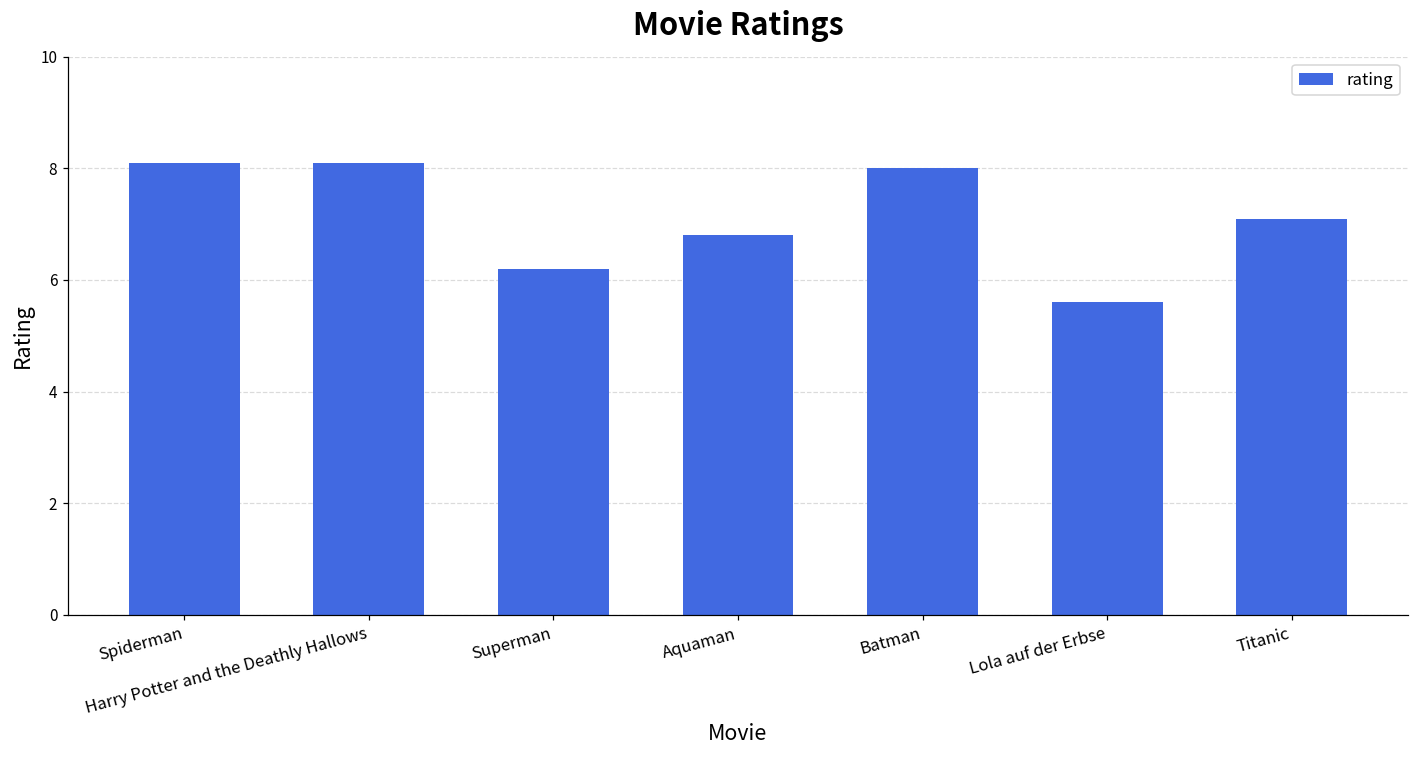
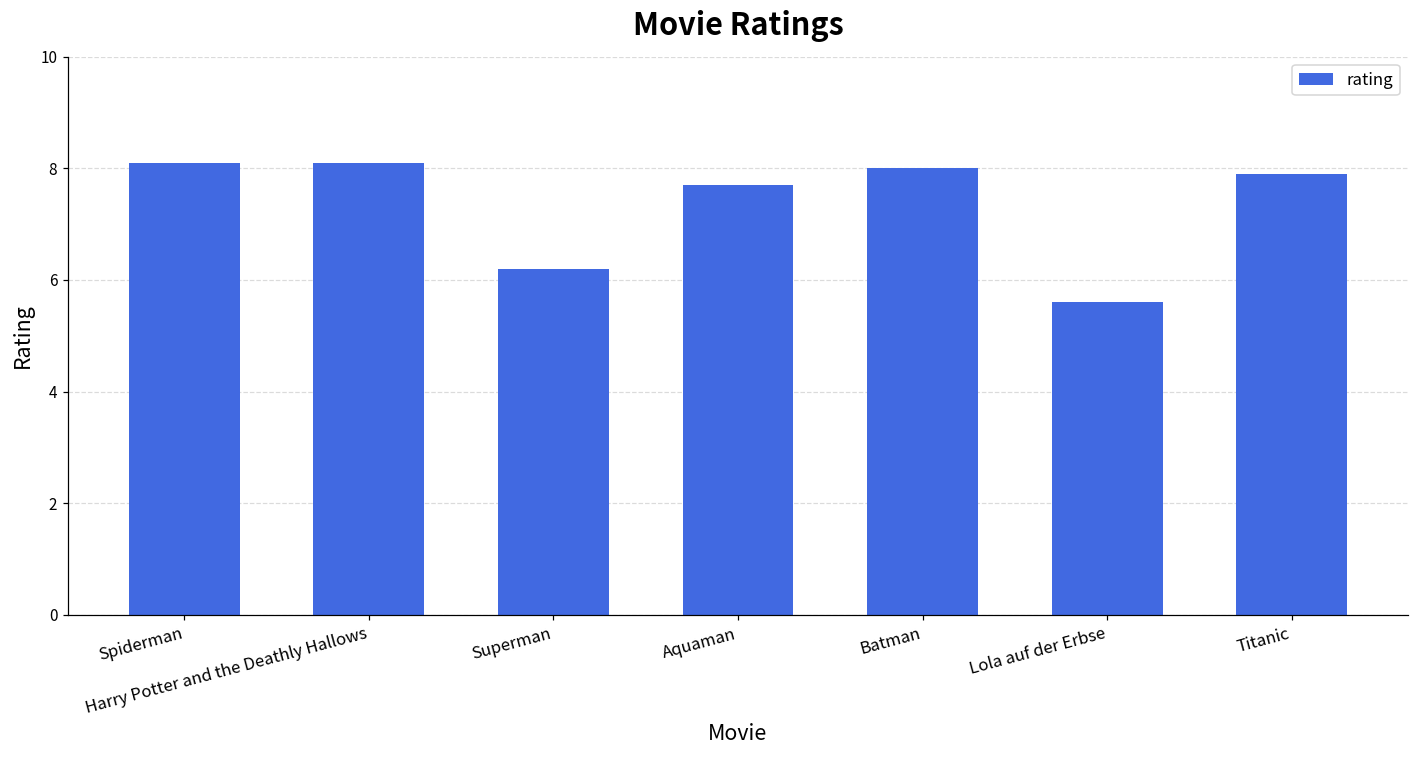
Aquaman: 6.8 -> 7.7
Titanic: 7.1 -> 7.9
